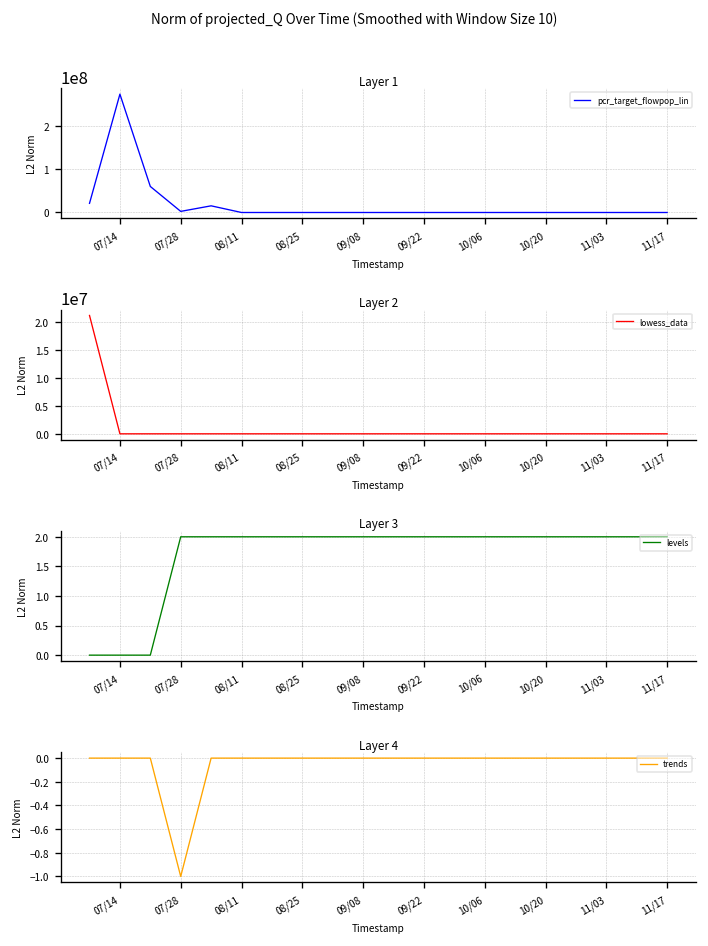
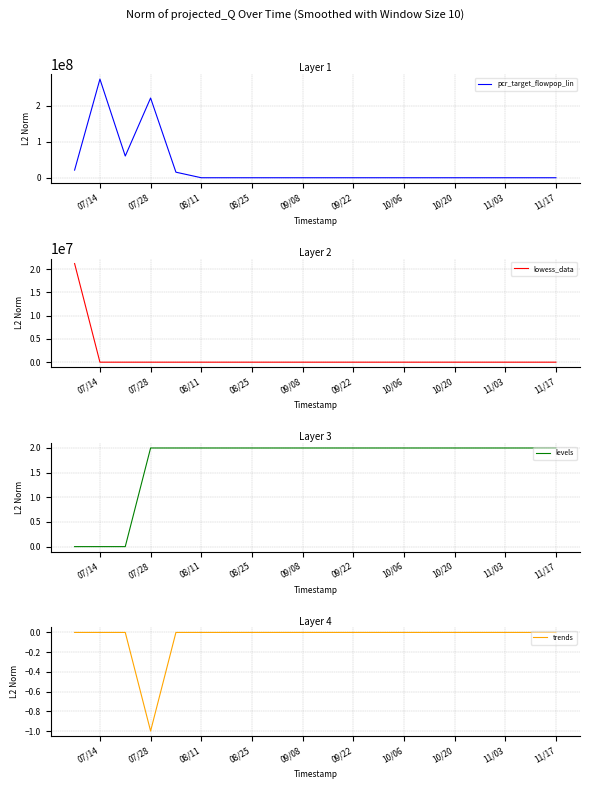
Layer 1, 07/28: 0 -> 220000000
